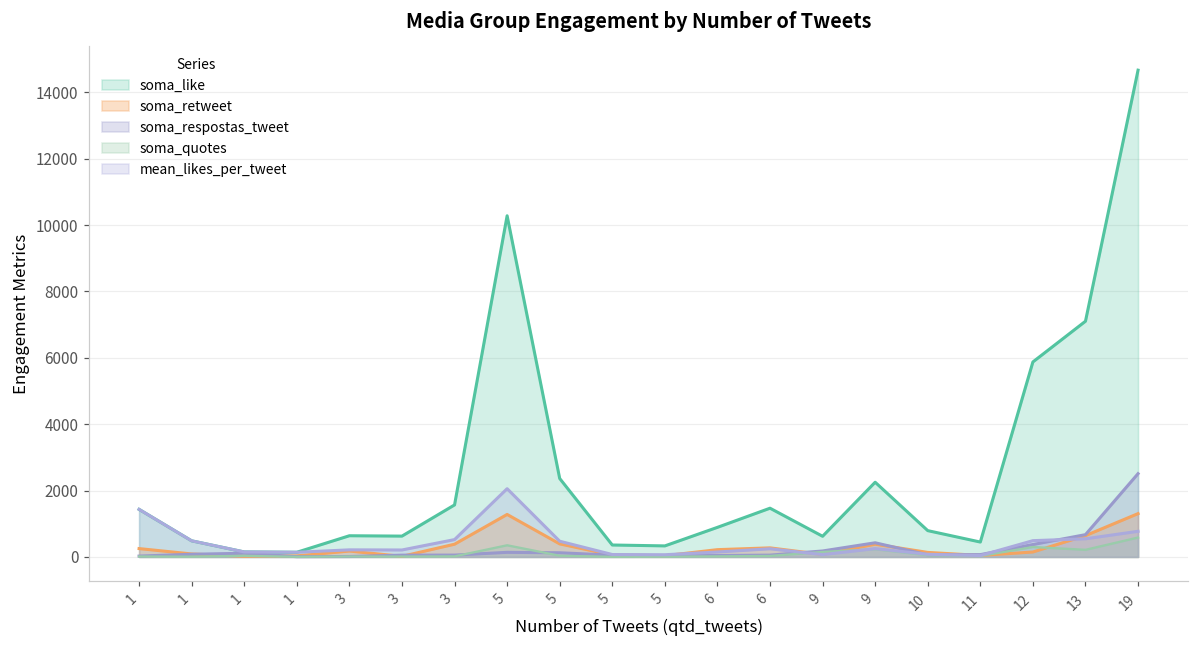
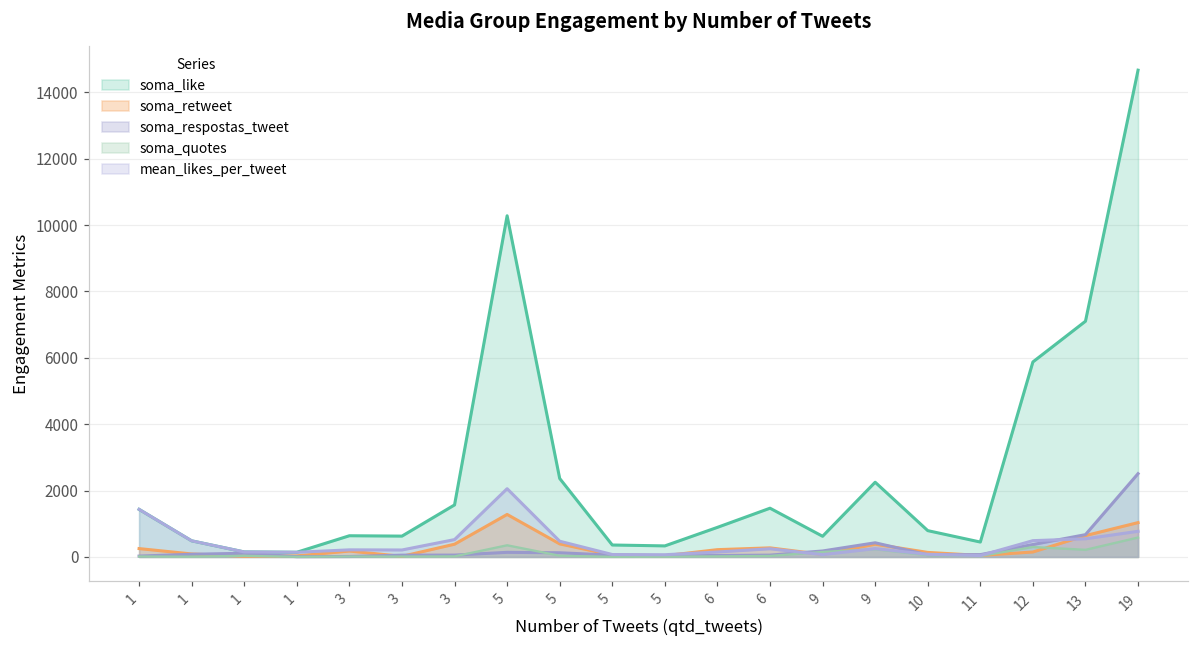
soma_retweet, 19: 1300 -> 1000
